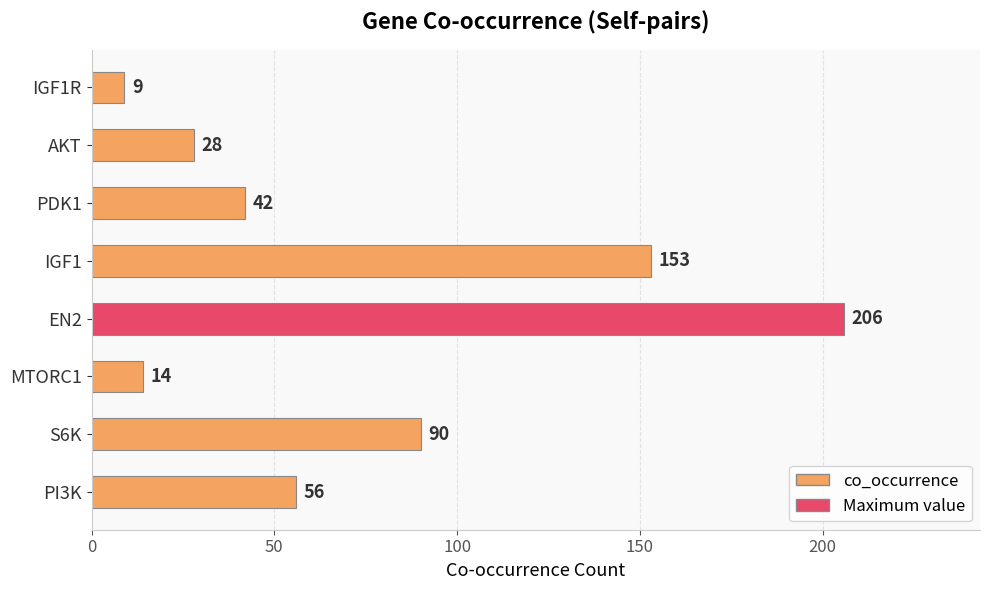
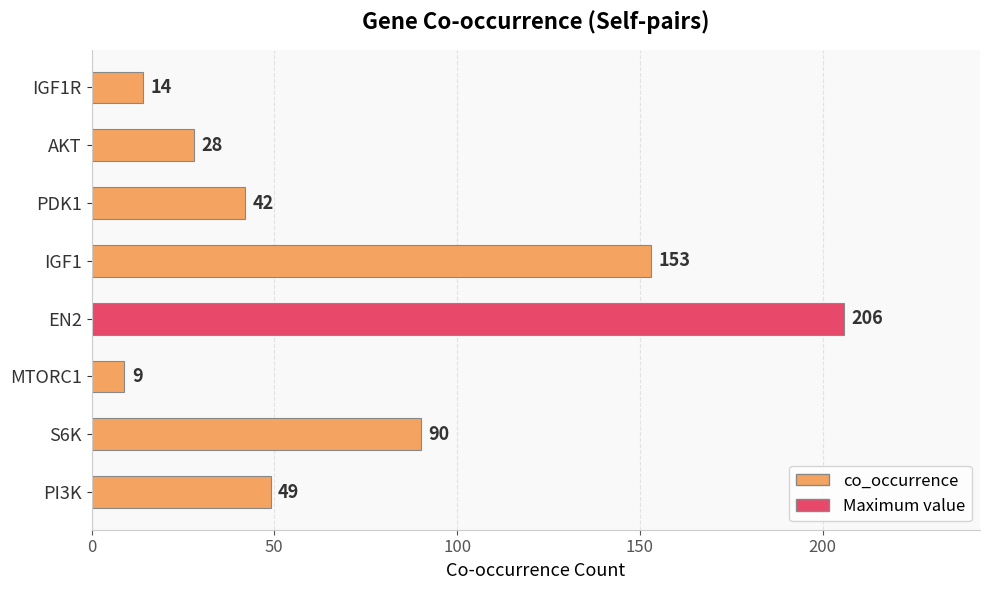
IGF1R: 9 -> 14
MTORC1: 14 -> 9
PI3K: 56 -> 49
